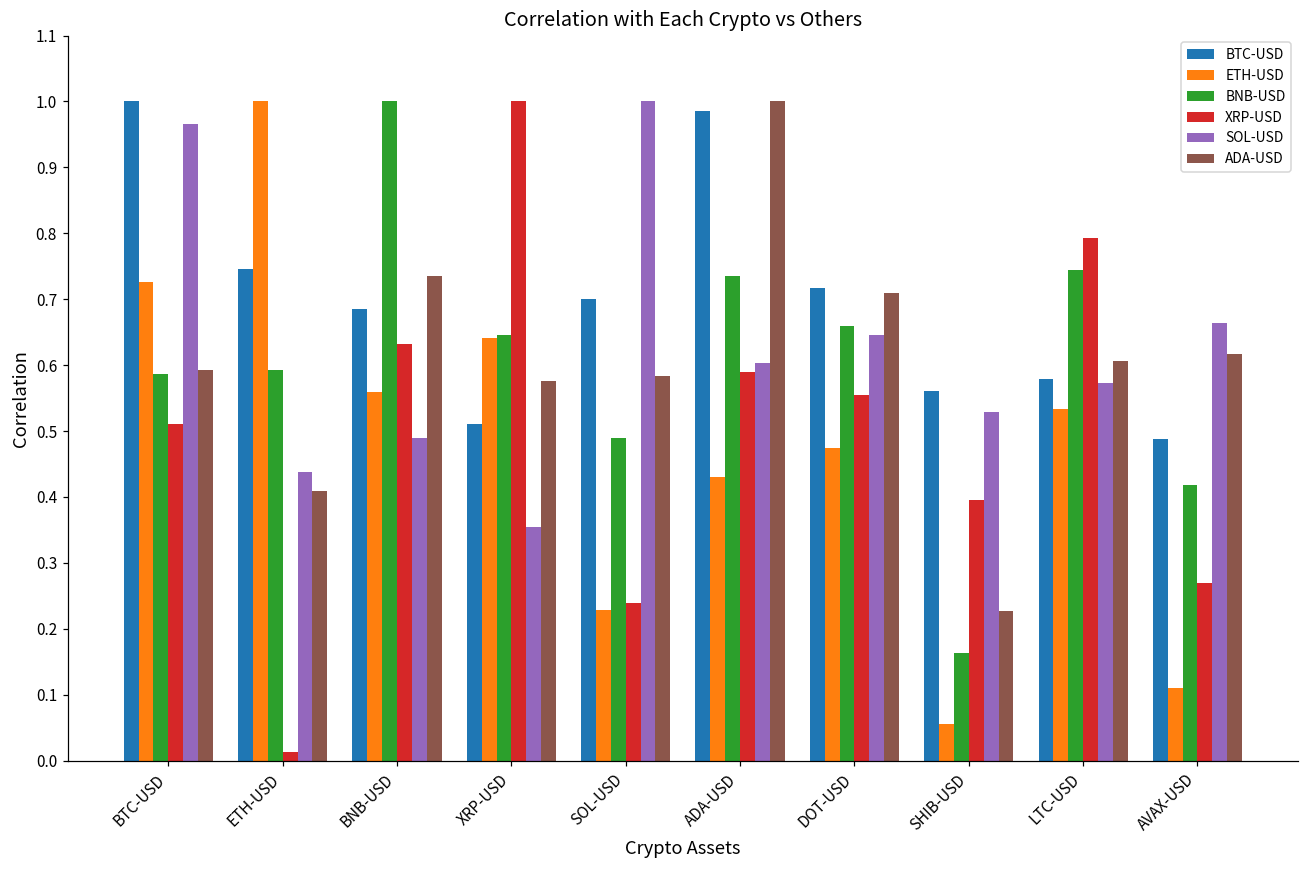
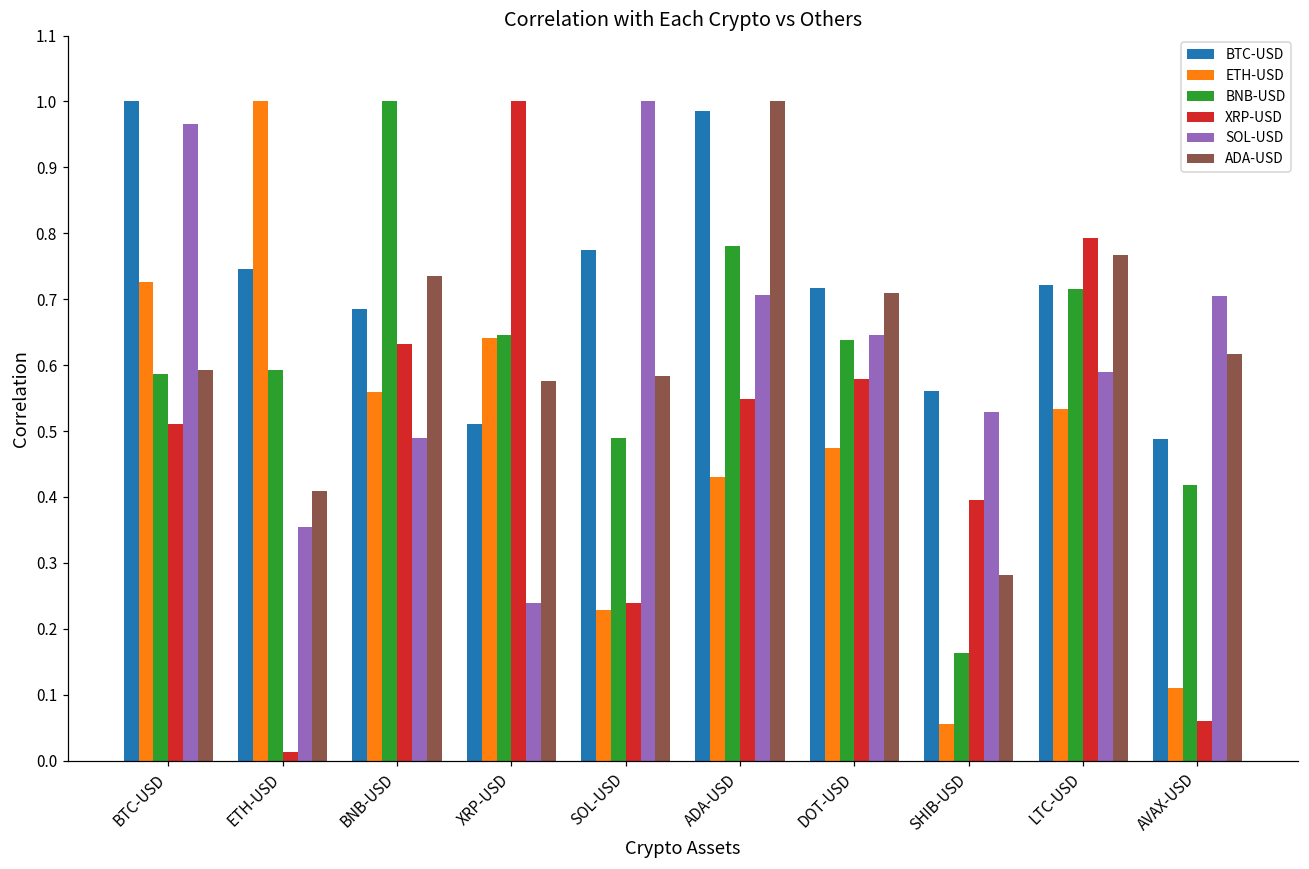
SOL-USD, ETH-USD: 0.44 -> 0.35
SOL-USD, XRP-USD: 0.35 -> 0.24
BTC-USD, SOL-USD: 0.70 -> 0.77
BNB-USD, ADA-USD: 0.74 -> 0.78
XRP-USD, ADA-USD: 0.59 -> 0.55
SOL-USD, ADA-USD: 0.60 -> 0.71
BNB-USD, DOT-USD: 0.66 -> 0.64
XRP-USD, DOT-USD: 0.56 -> 0.58
ADA-USD, SHIB-USD: 0.23 -> 0.28
BTC-USD, LTC-USD: 0.58 -> 0.72
BNB-USD, LTC-USD: 0.74 -> 0.72
SOL-USD, LTC-USD: 0.57 -> 0.59
ADA-USD, LTC-USD: 0.61 -> 0.77
XRP-USD, AVAX-USD: 0.27 -> 0.06
SOL-USD, AVAX-USD: 0.66 -> 0.70
